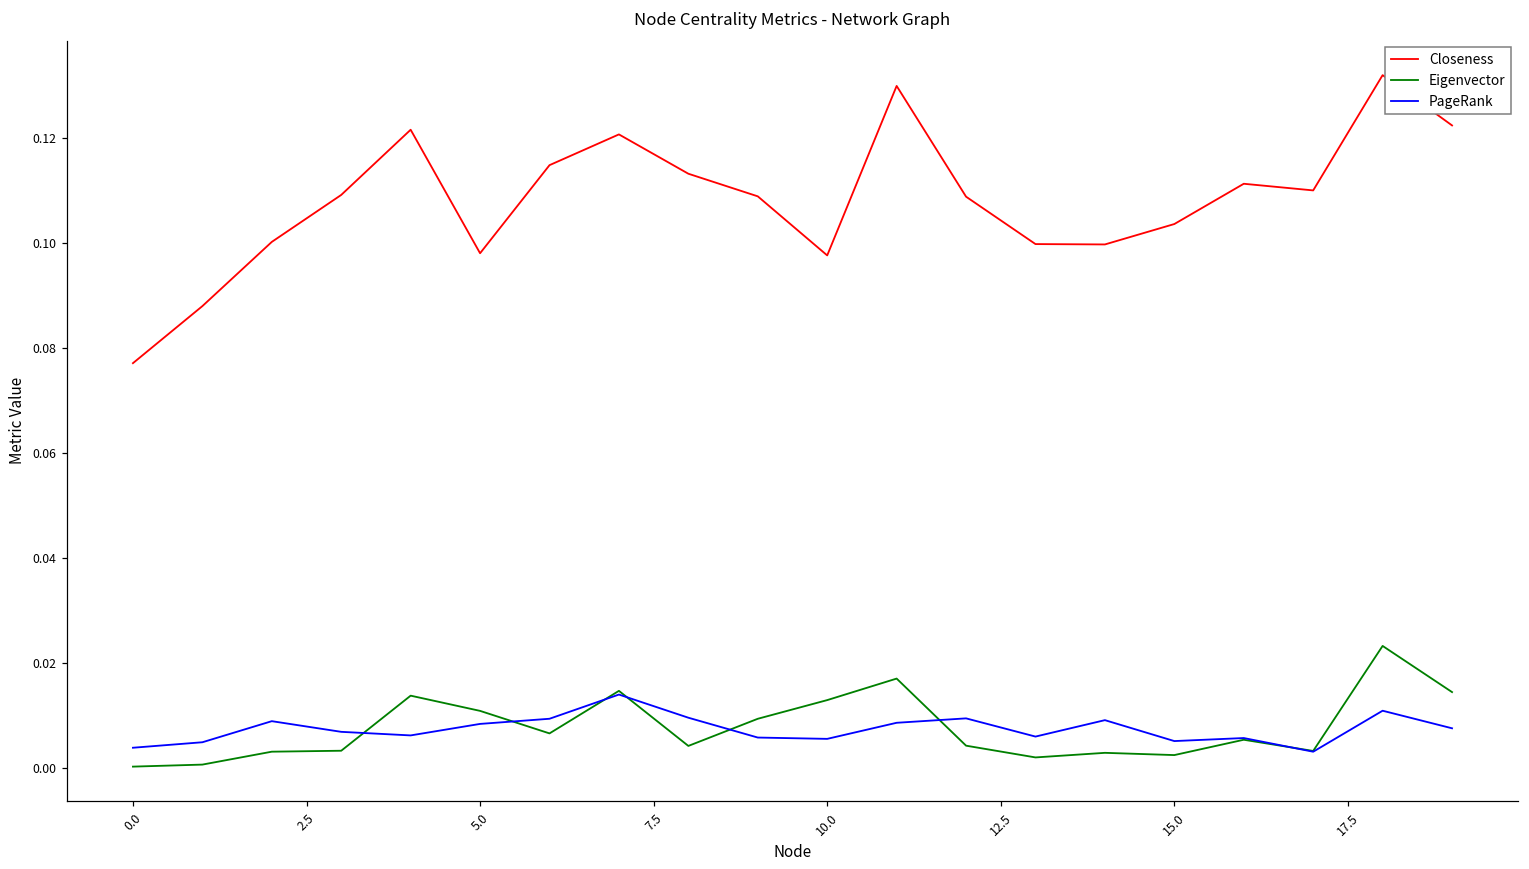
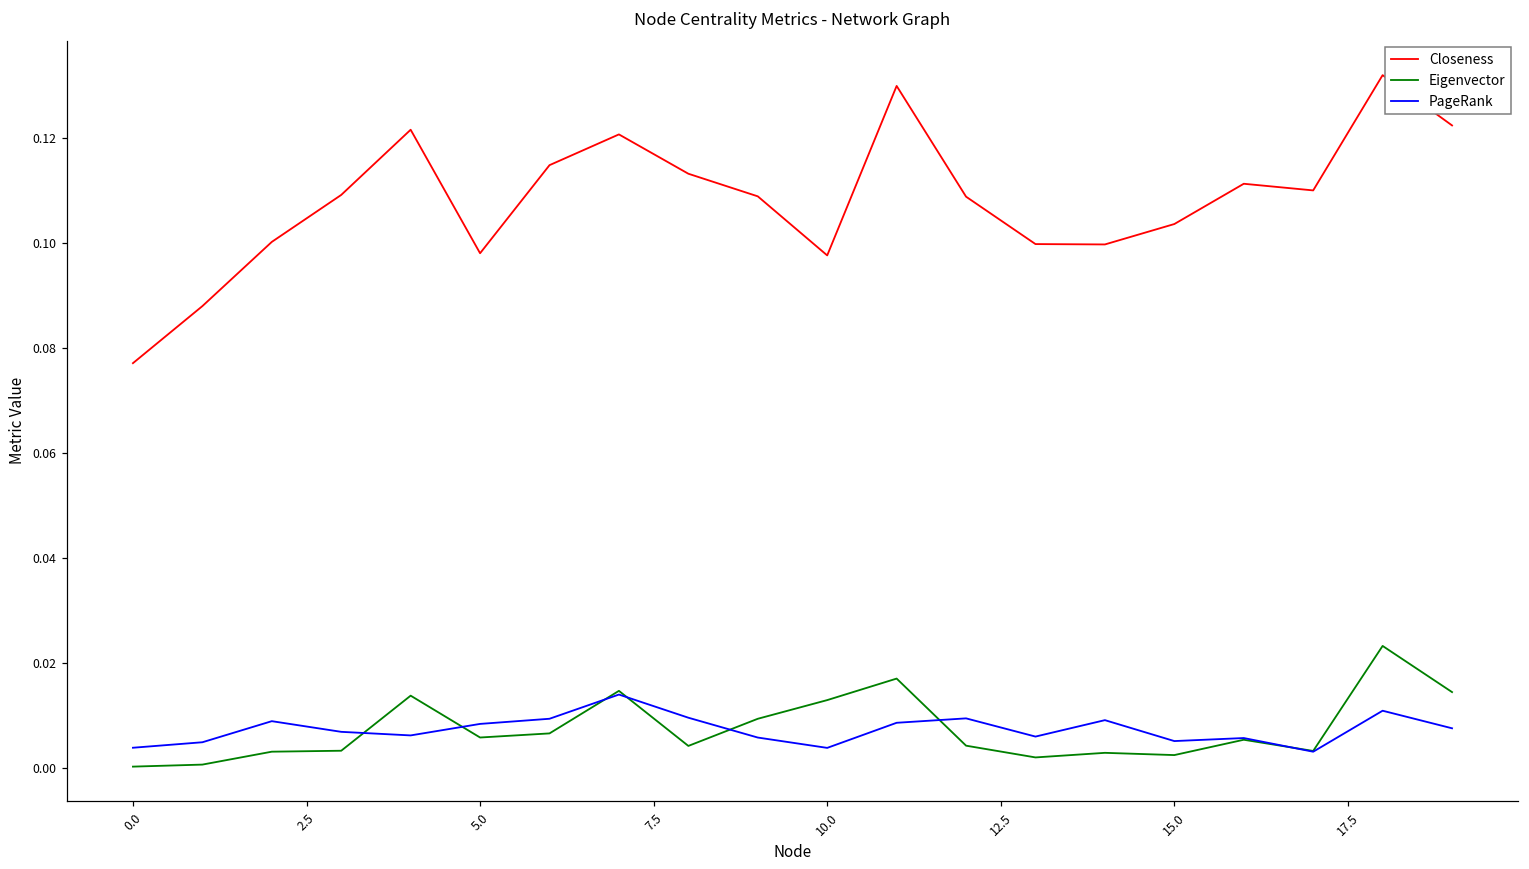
Eigenvector, 5.0: 0.011 -> 0.006
PageRank, 10.0: 0.006 -> 0.004
